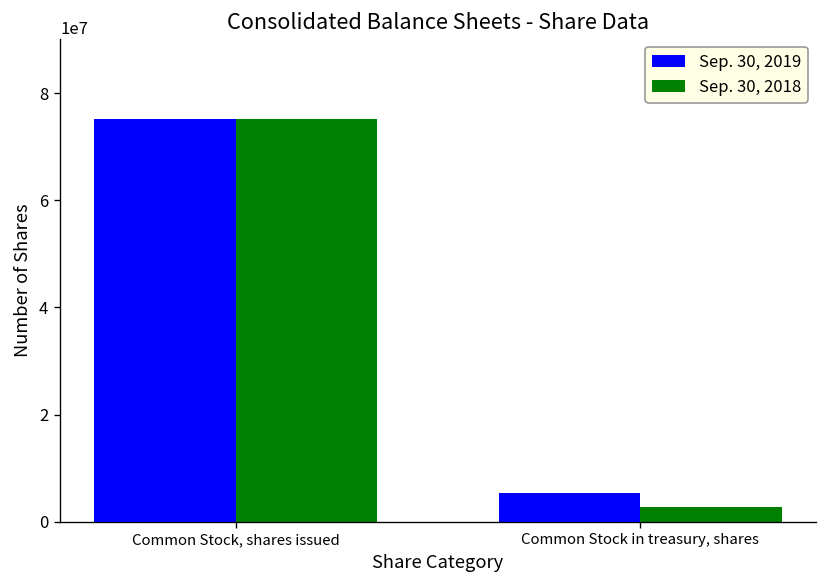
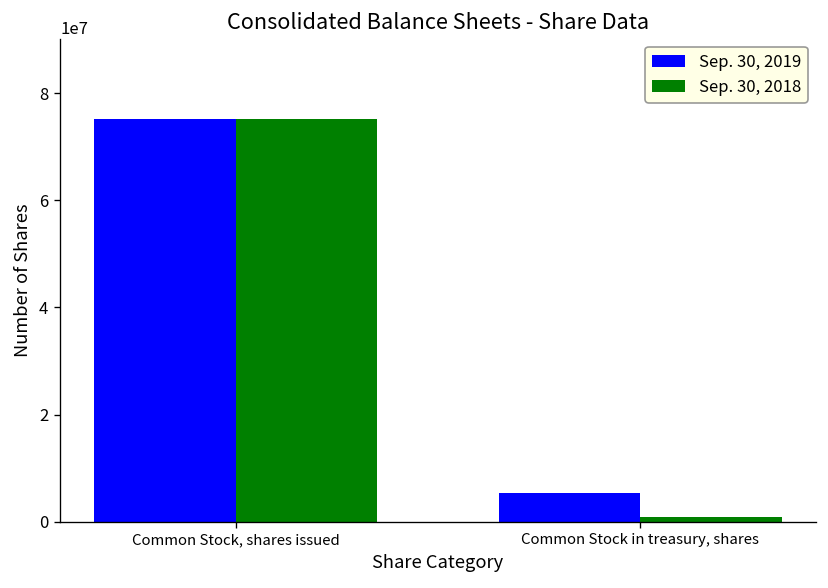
Sep. 30, 2018, Common Stock in treasury, shares: 3000000 -> 1000000
